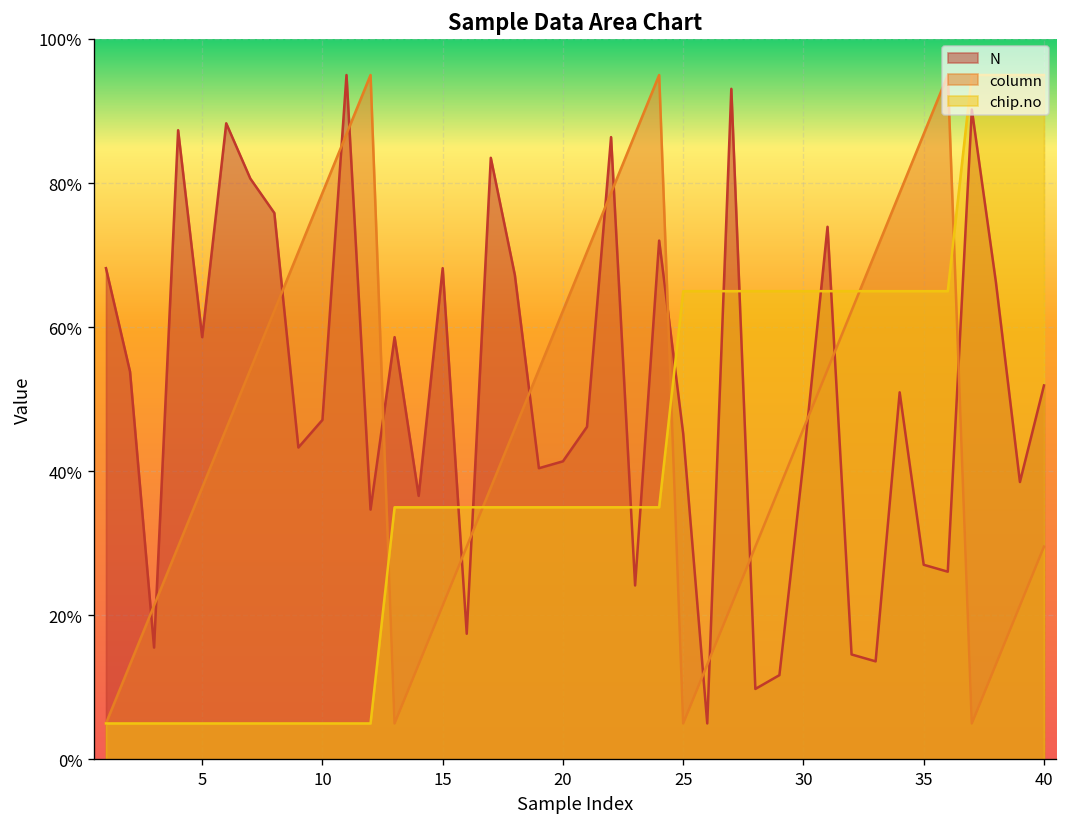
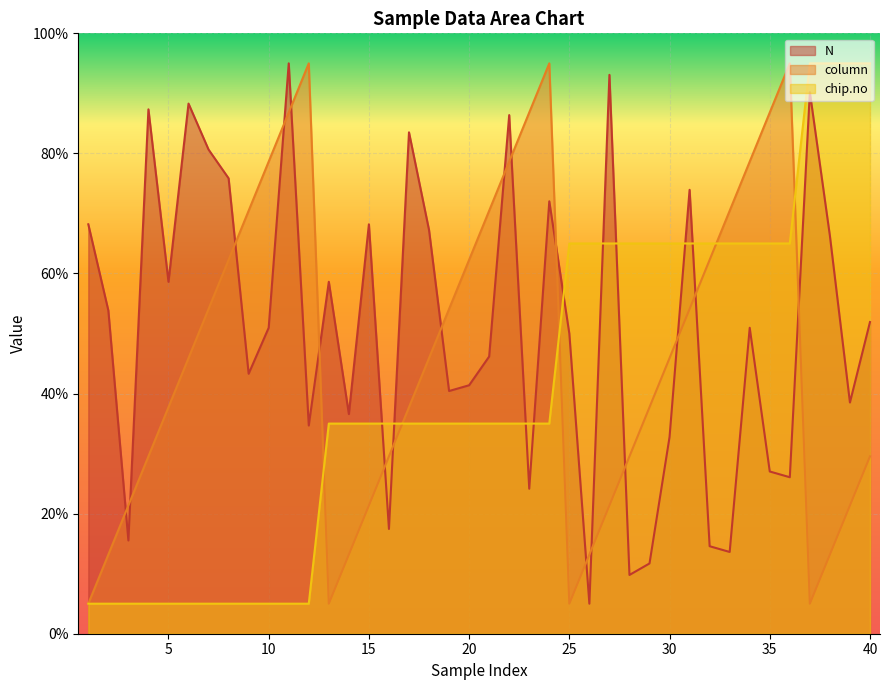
N, 10: 47% -> 51%
N, 25: 45% -> 50%
N, 30: 41% -> 33%
